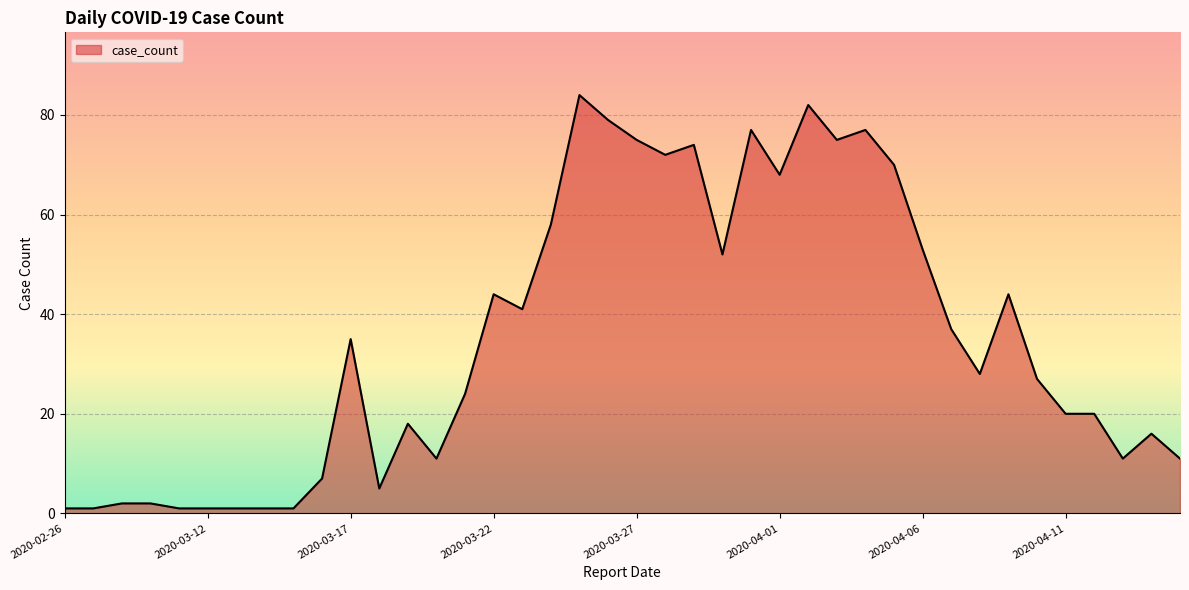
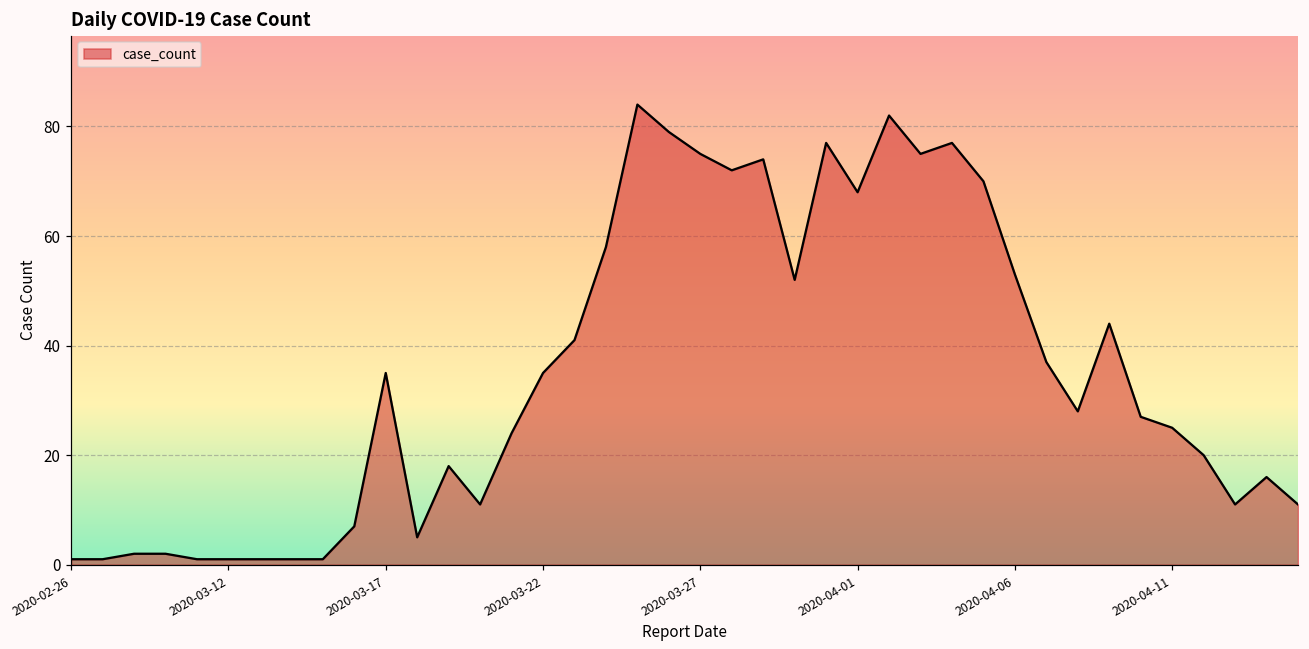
2020-03-22: 44 -> 35
2020-04-11: 20 -> 25
